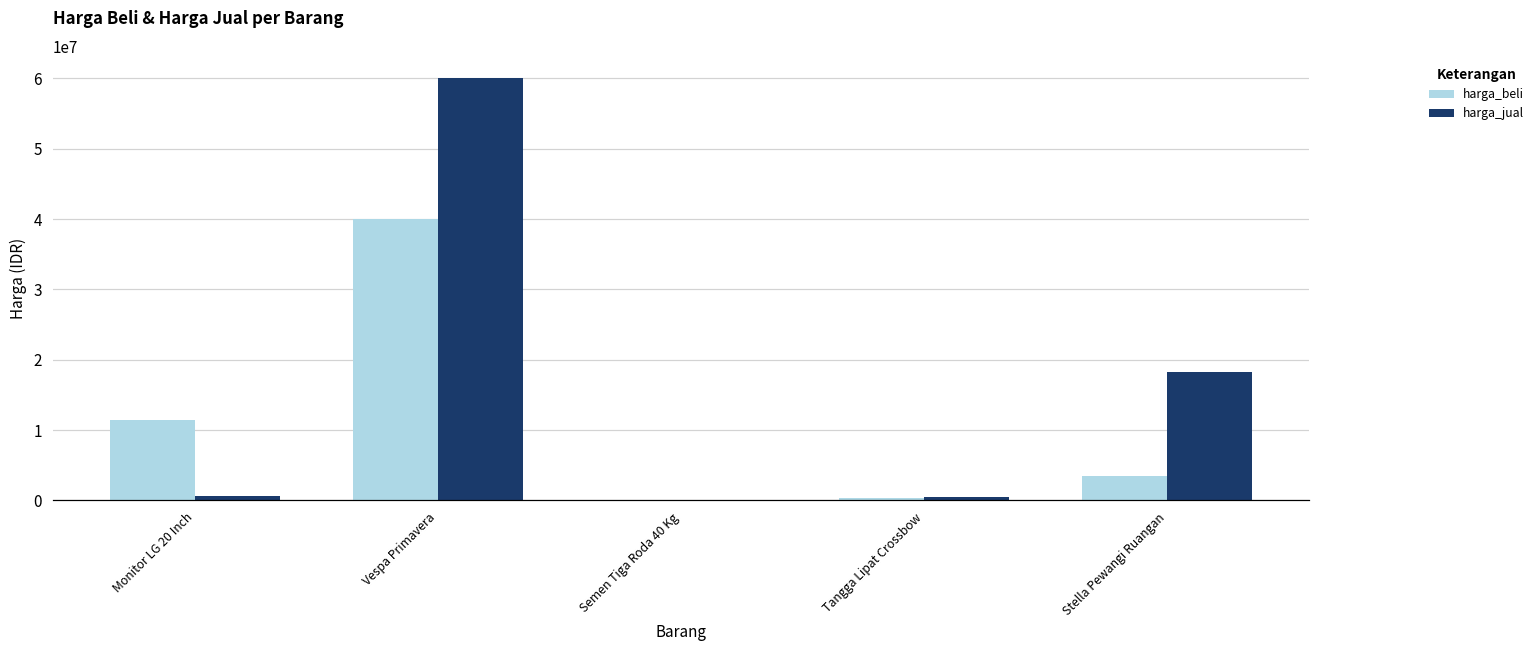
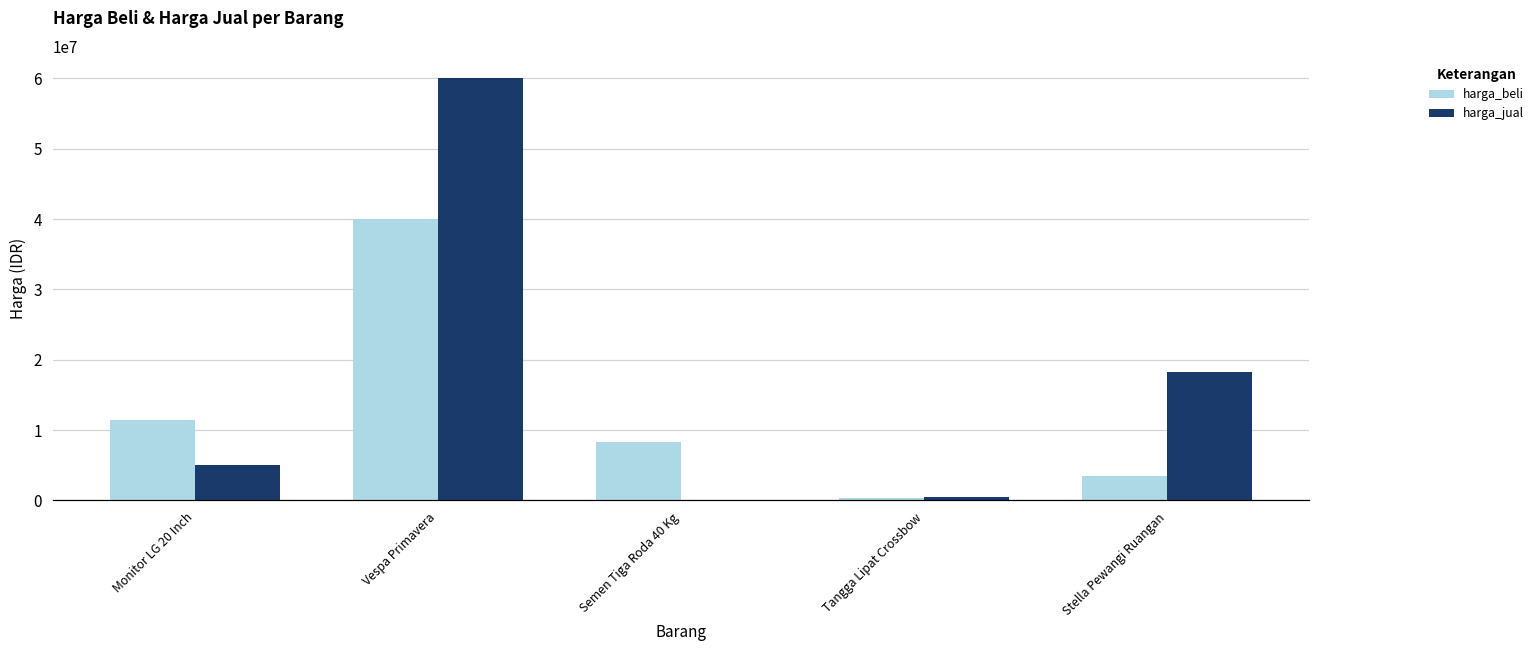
harga_jual, Monitor LG 20 Inch: 1000000 -> 5000000
harga_beli, Semen Tiga Roda 40 Kg: 0 -> 8000000
